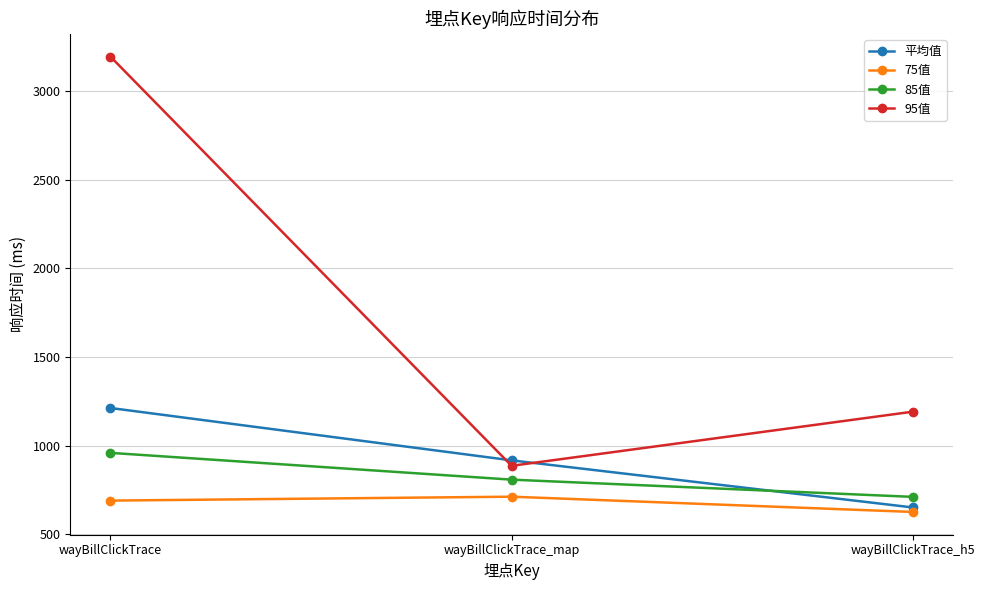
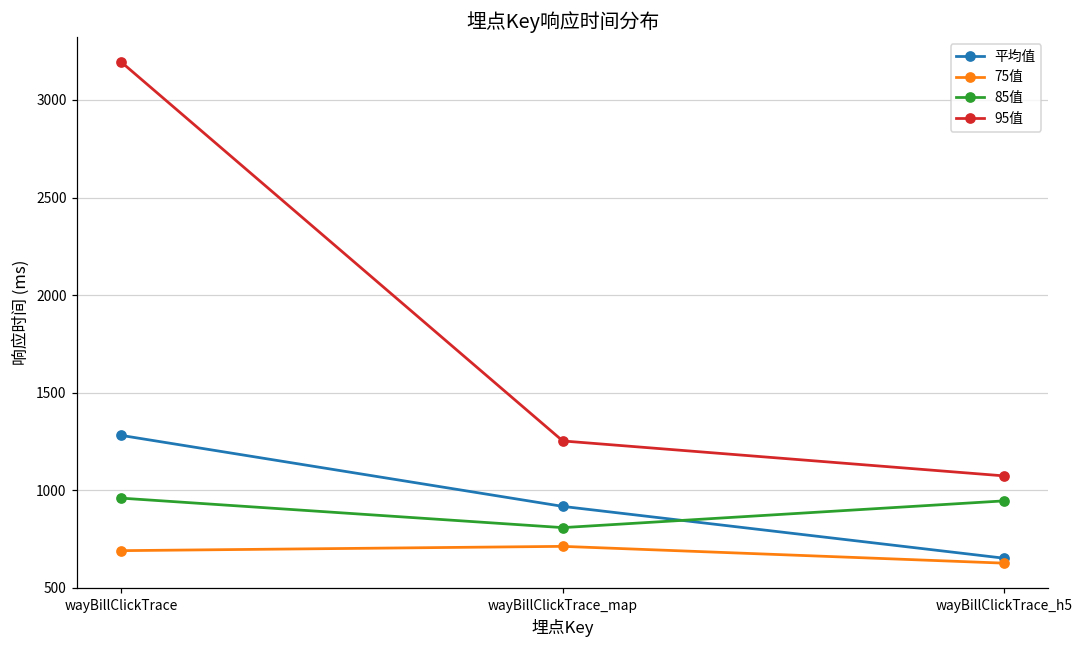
平均值, wayBillClickTrace: 1210 -> 1280
95值, wayBillClickTrace_map: 890 -> 1250
85值, wayBillClickTrace_h5: 710 -> 950
95值, wayBillClickTrace_h5: 1190 -> 1070
